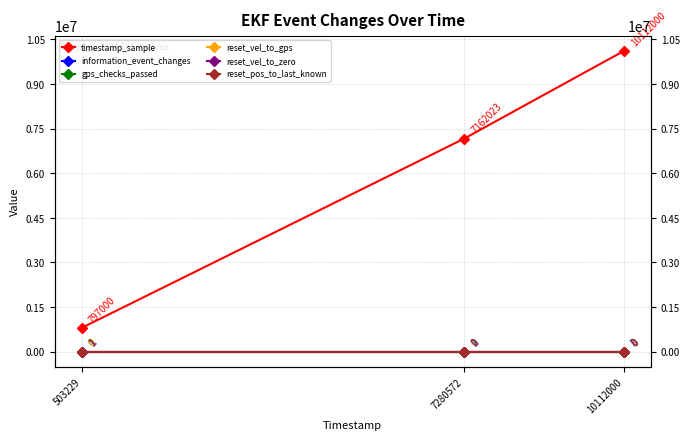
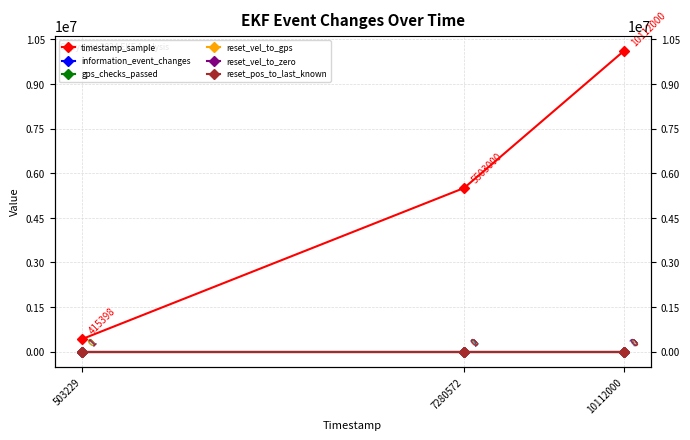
timestamp_sample, 503229: 797000 -> 415398
timestamp_sample, 7280572: 7162023 -> 5503000
